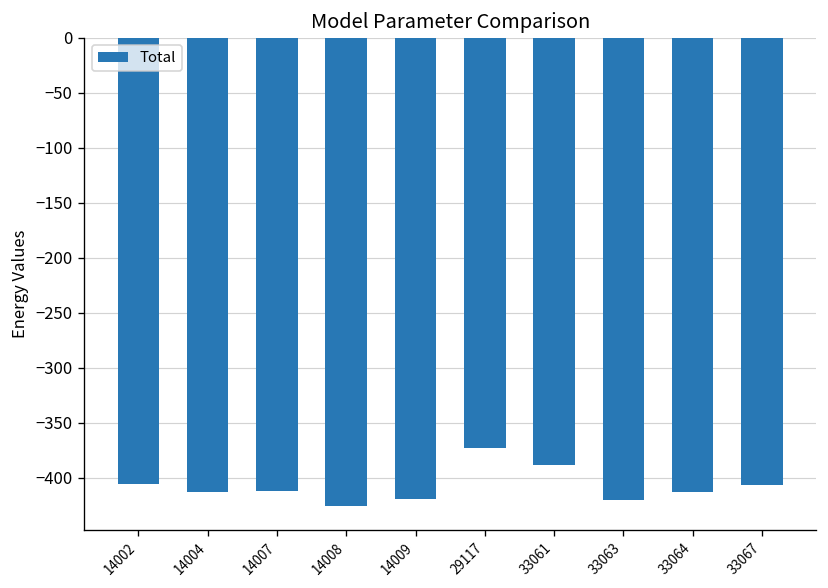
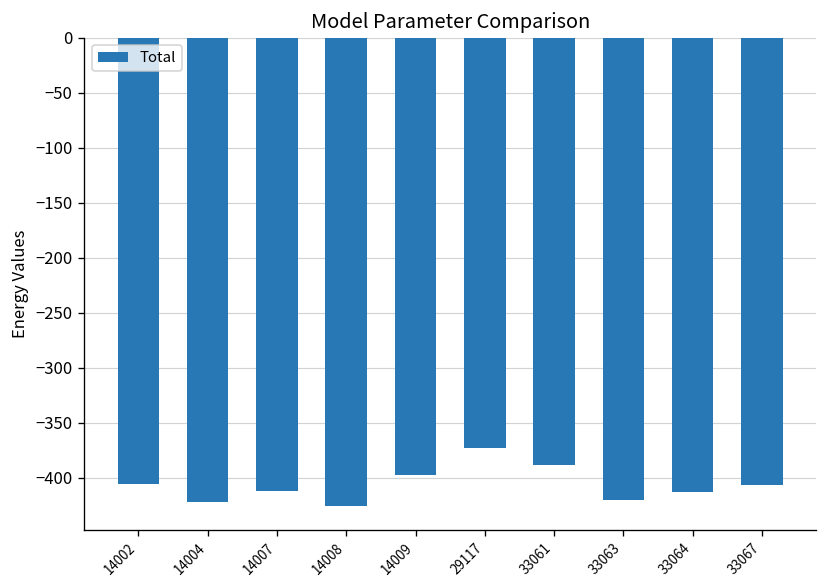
14004: -410 -> -420
14009: -420 -> -400
